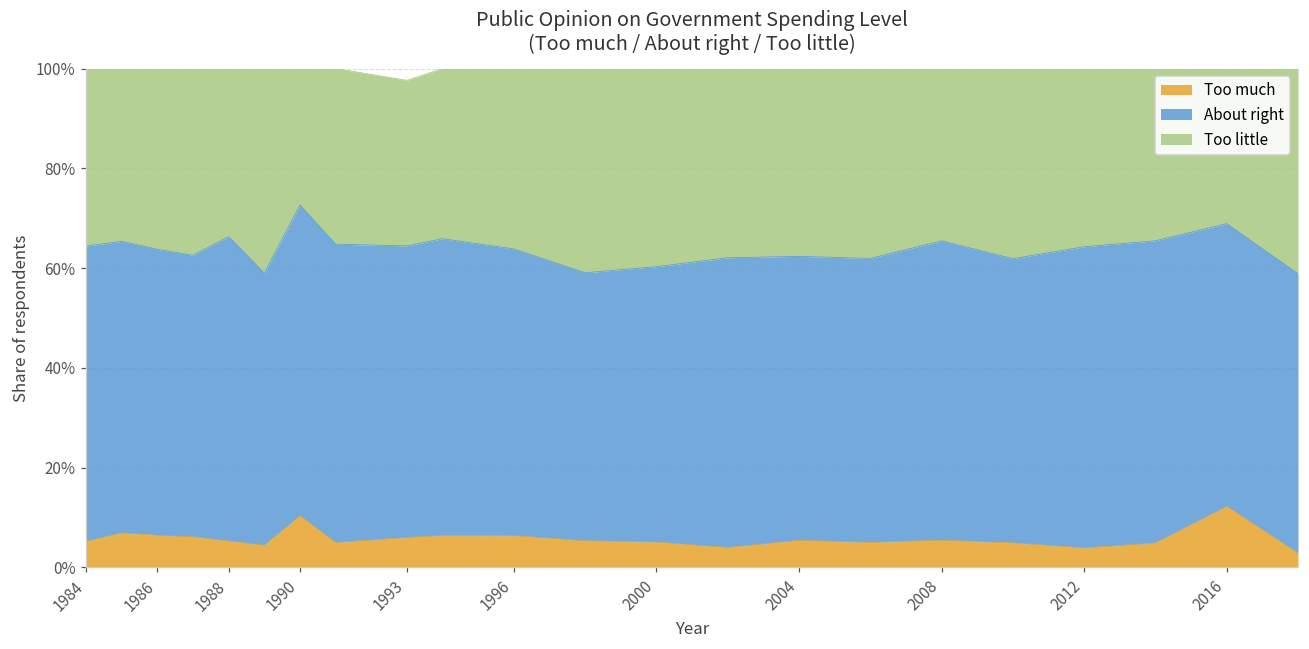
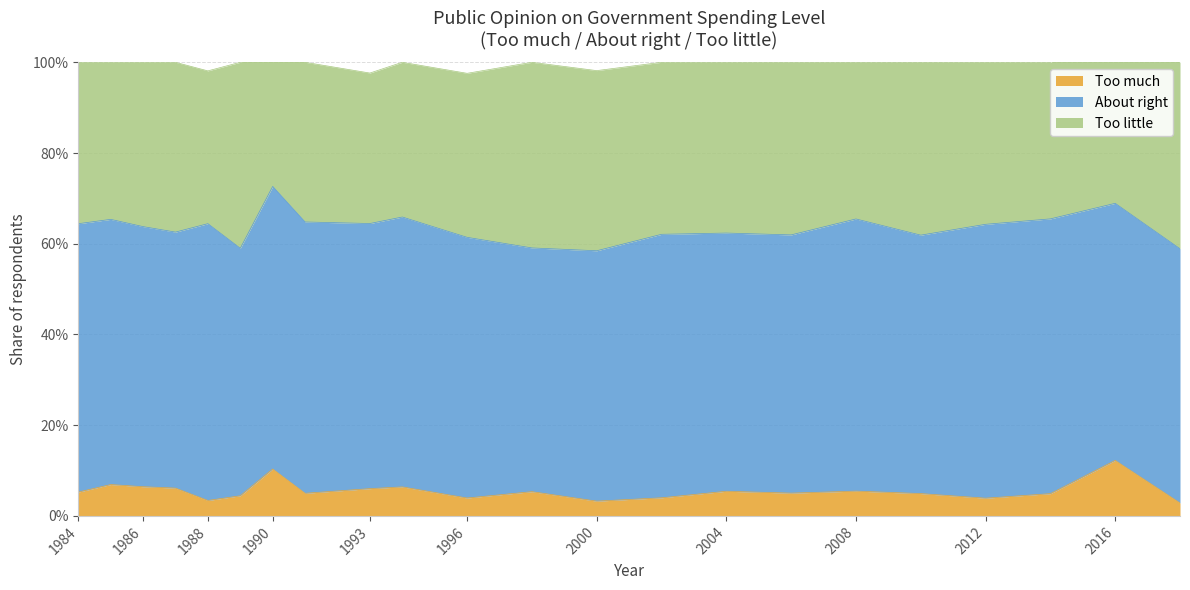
Too much, 1988: 5% -> 3%
Too much, 1996: 6% -> 4%
Too much, 2000: 5% -> 3%
